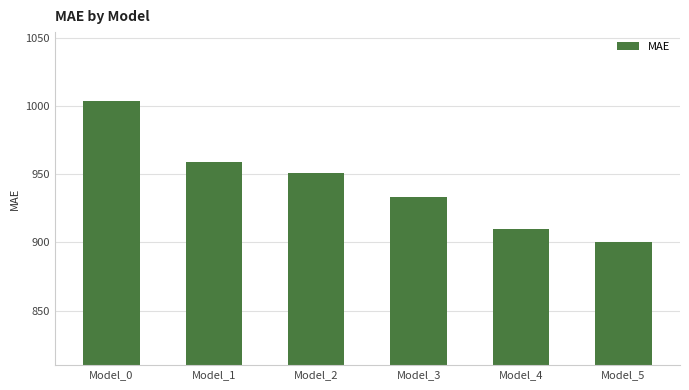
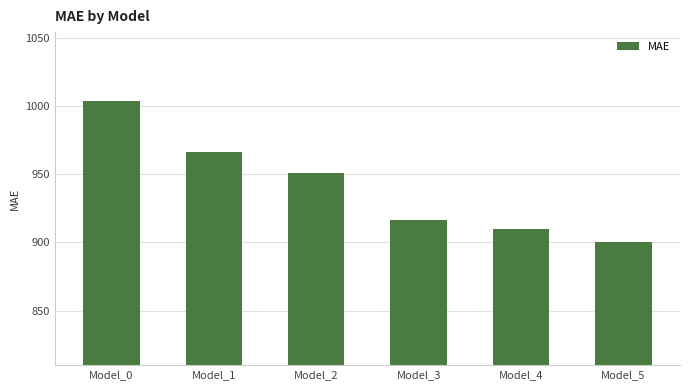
Model_1: 959 -> 967
Model_3: 934 -> 916
